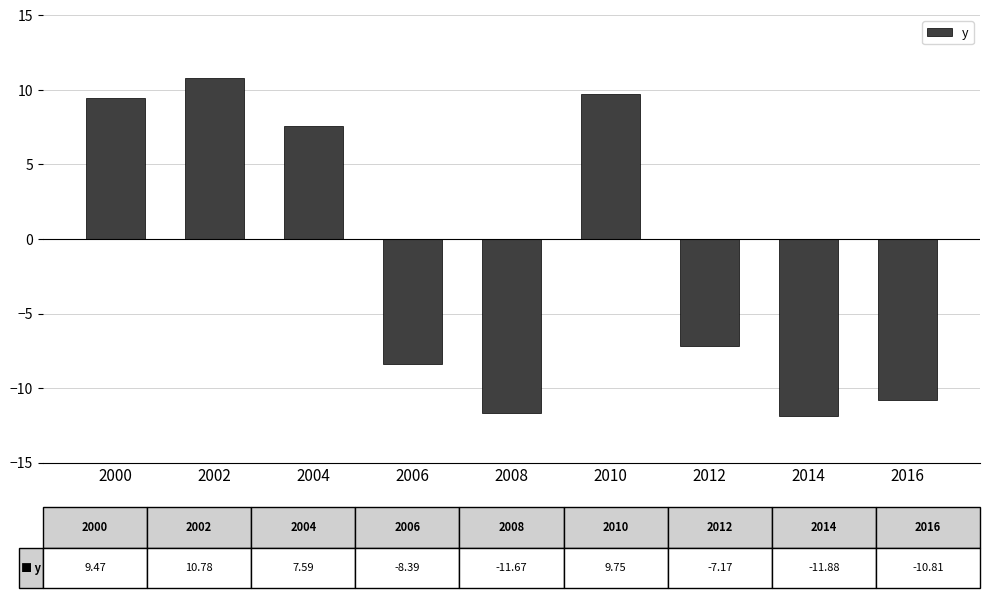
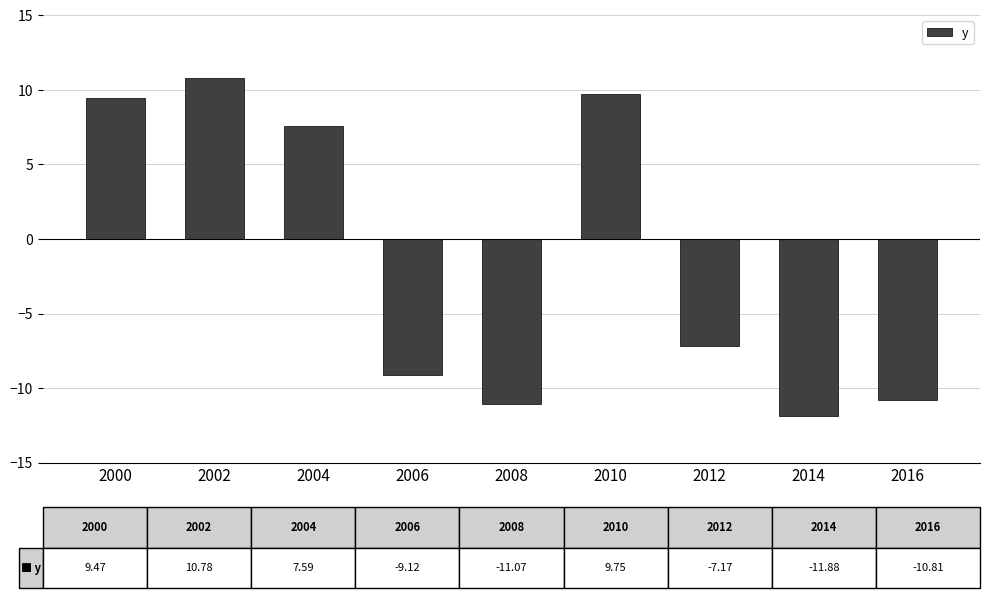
2006: -8.39 -> -9.12
2008: -11.67 -> -11.07
